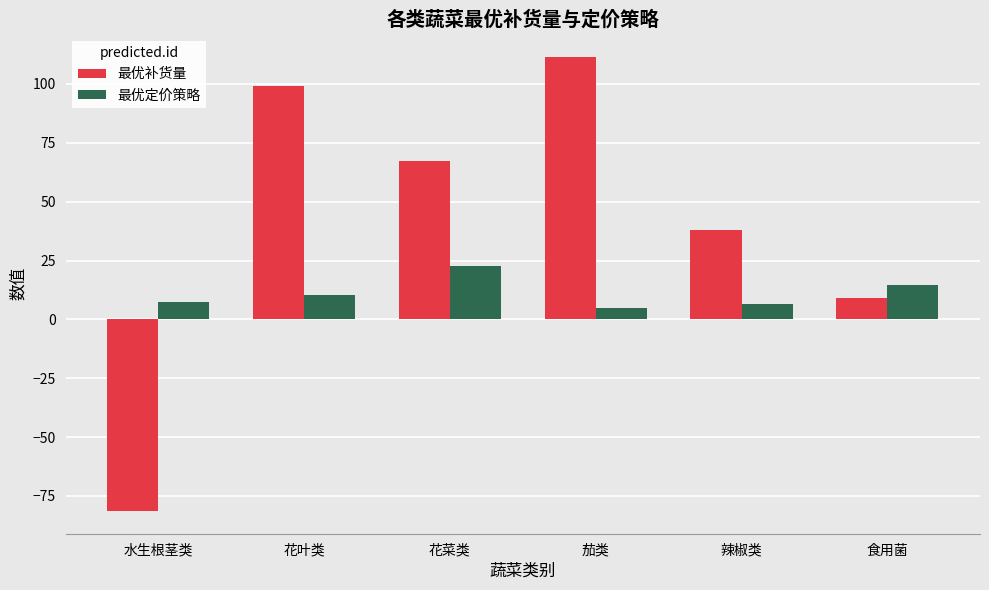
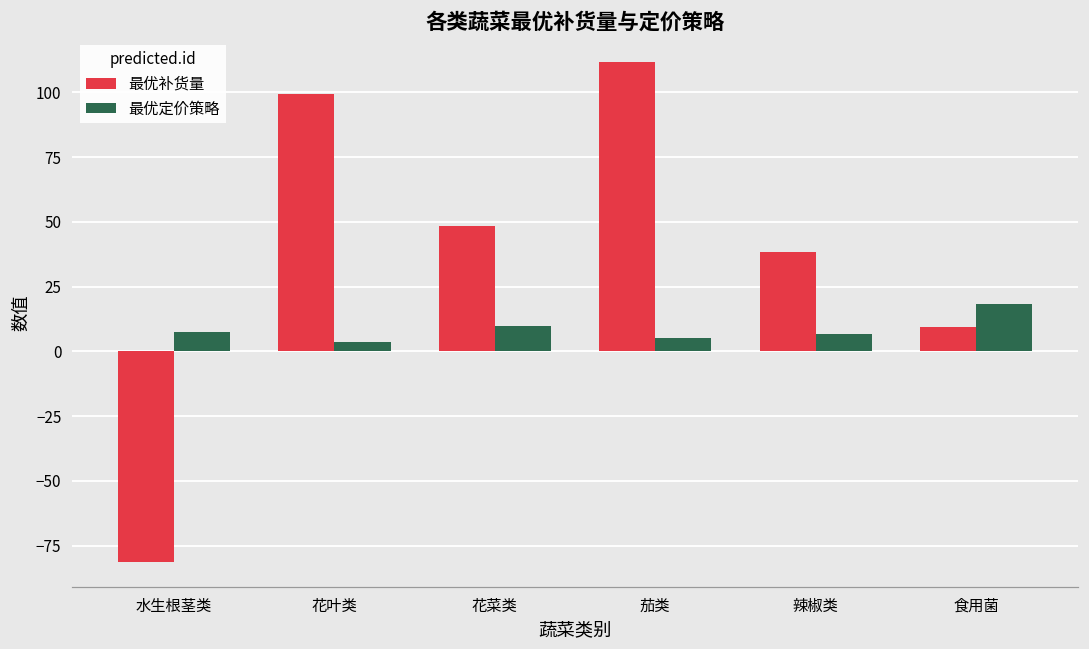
最优定价策略, 花叶类: 10 -> 4
最优补货量, 花菜类: 67 -> 48
最优定价策略, 花菜类: 23 -> 10
最优定价策略, 食用菌: 14 -> 18
